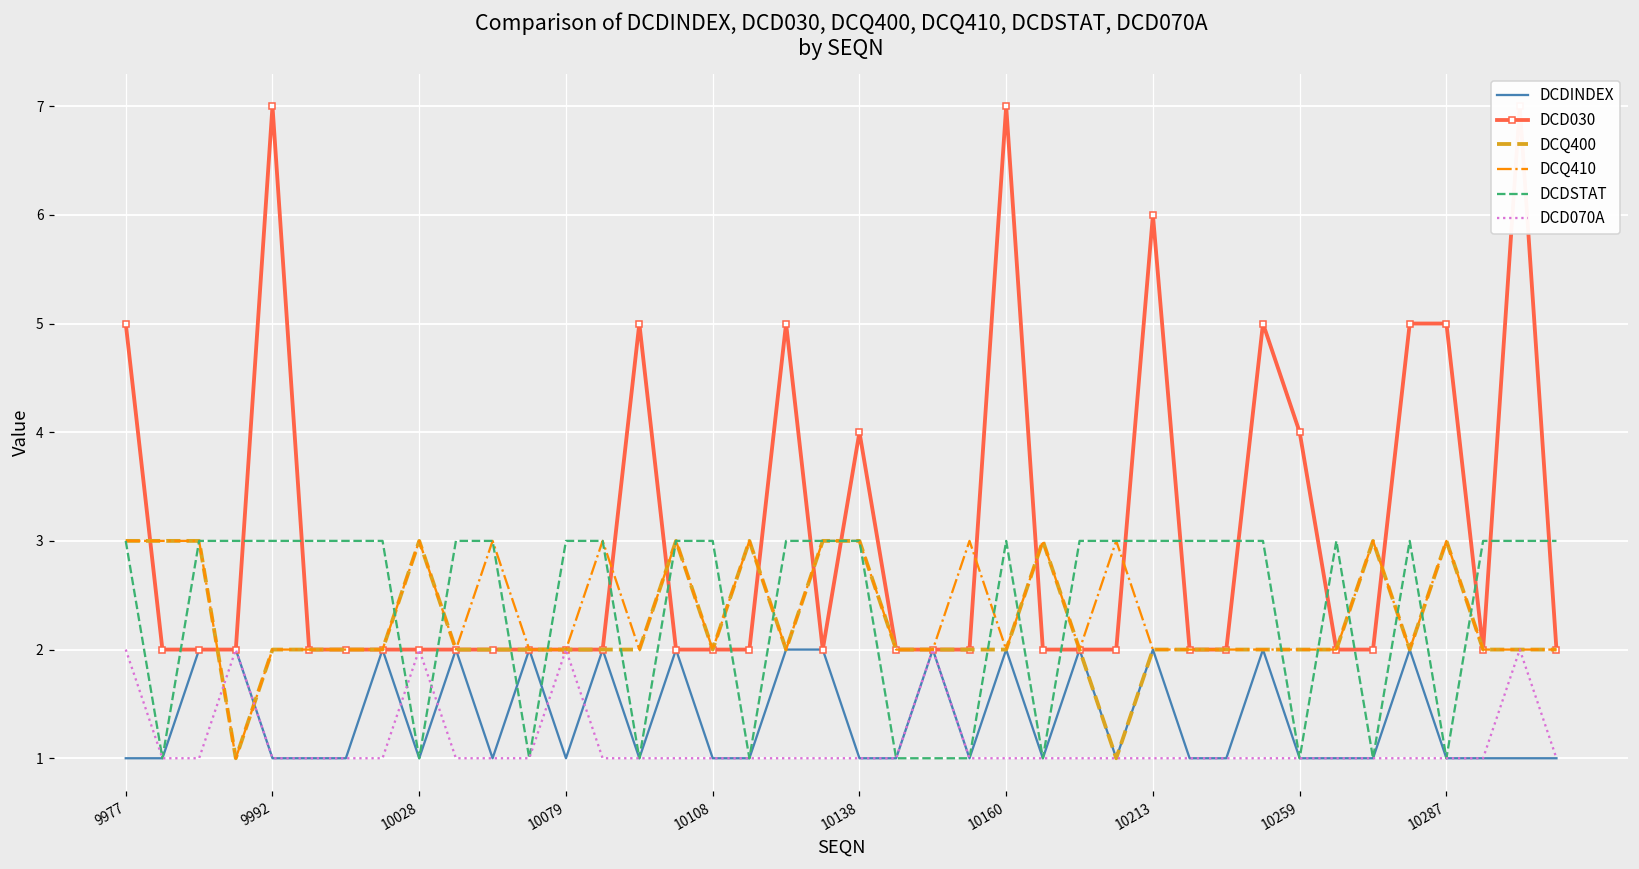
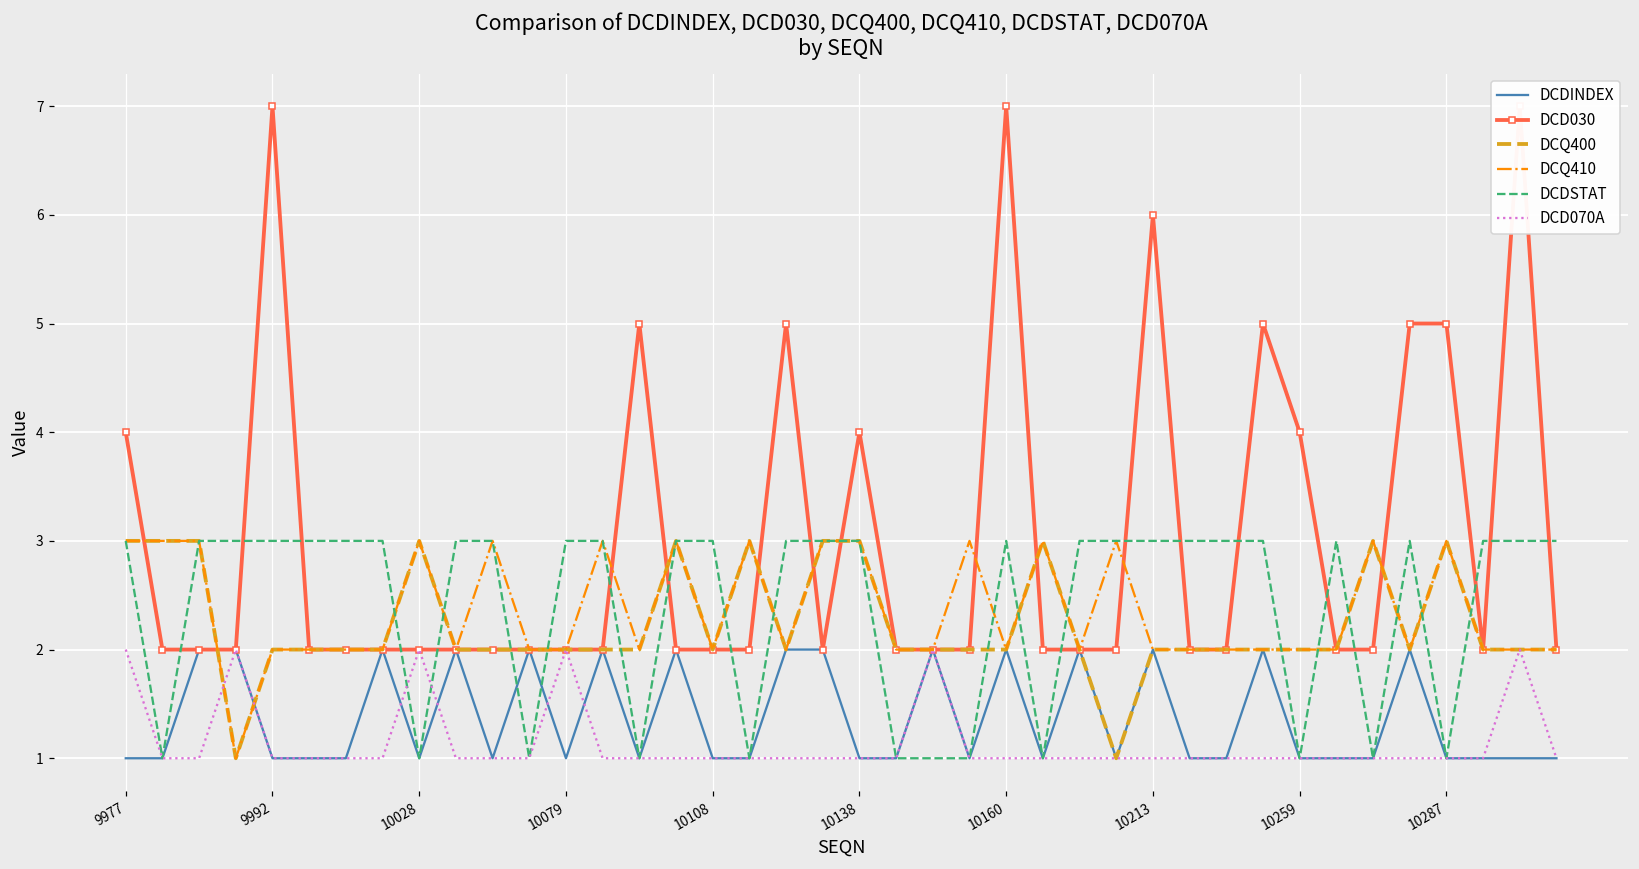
DCD030, 9977: 5 -> 4
